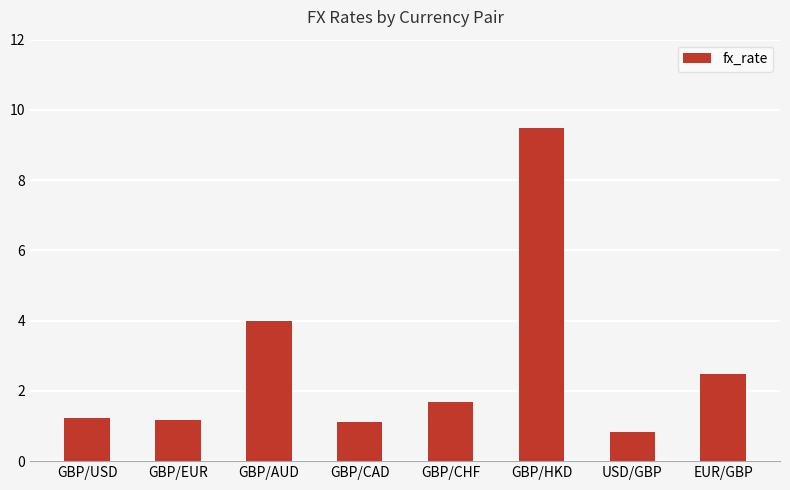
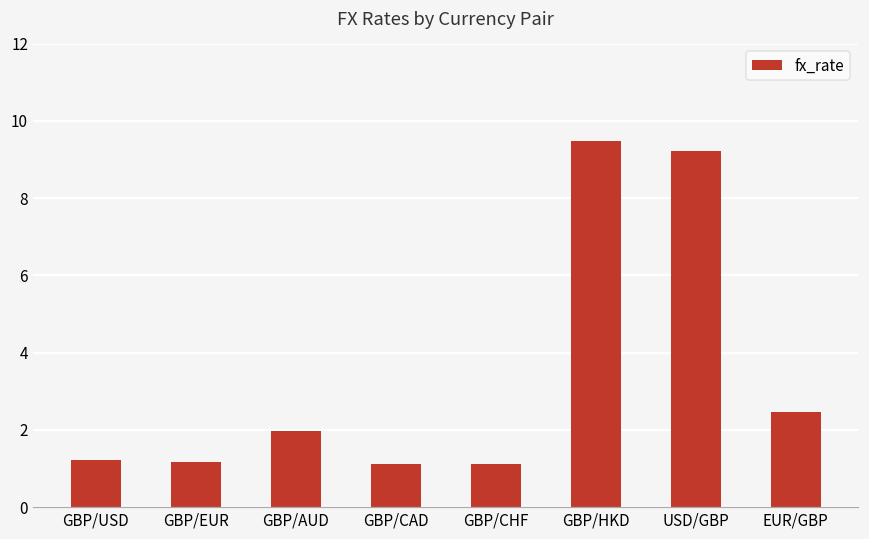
GBP/AUD: 4.0 -> 2.0
GBP/CHF: 1.7 -> 1.1
USD/GBP: 0.8 -> 9.2
